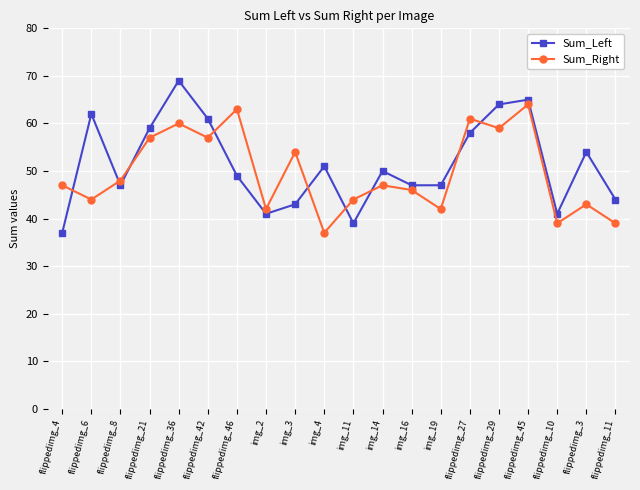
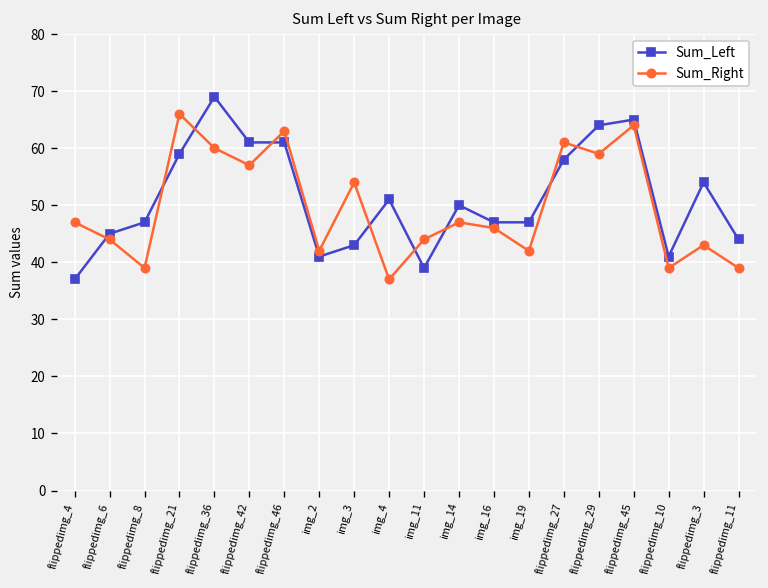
Sum_Left, flippedimg_6: 62 -> 45
Sum_Right, flippedimg_8: 48 -> 39
Sum_Right, flippedimg_21: 57 -> 66
Sum_Left, flippedimg_46: 49 -> 61
